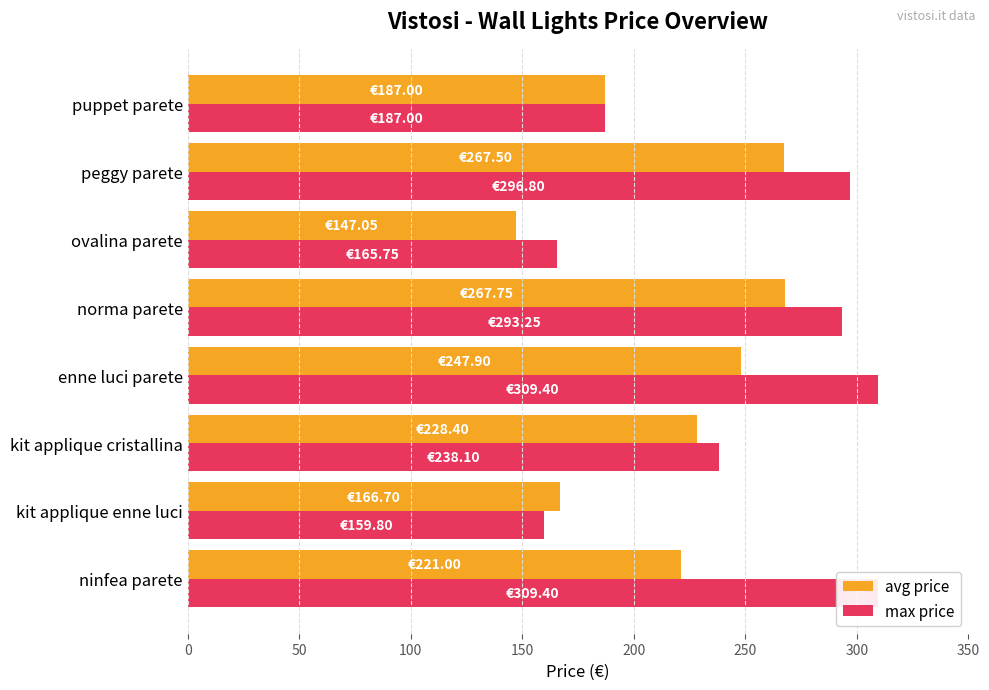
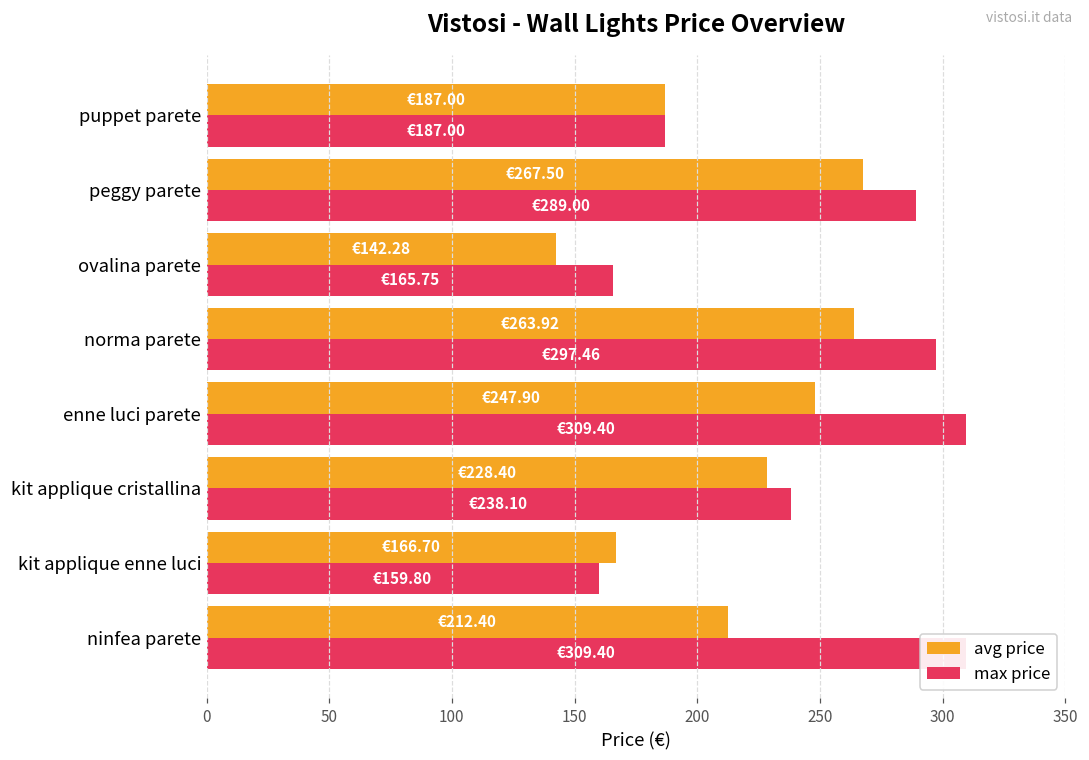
max price, peggy parete: €296.80 -> €289.00
avg price, ovalina parete: €147.05 -> €142.28
avg price, norma parete: €267.75 -> €263.92
max price, norma parete: €293.25 -> €297.46
avg price, ninfea parete: €221.00 -> €212.40
